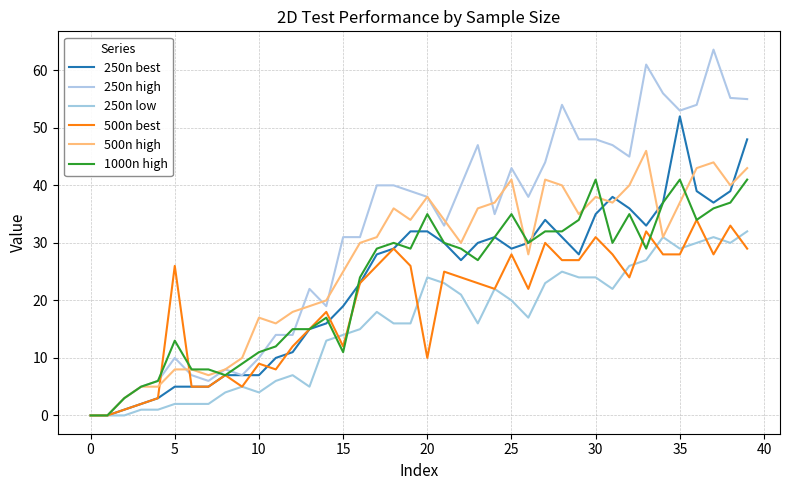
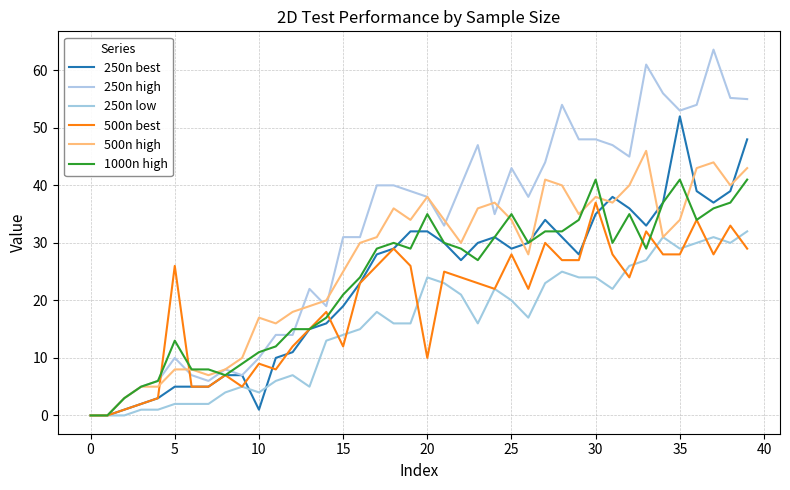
250n best, 10: 7 -> 1
1000n high, 15: 11 -> 21
500n high, 25: 41 -> 34
500n best, 30: 31 -> 37
500n high, 35: 37 -> 34
